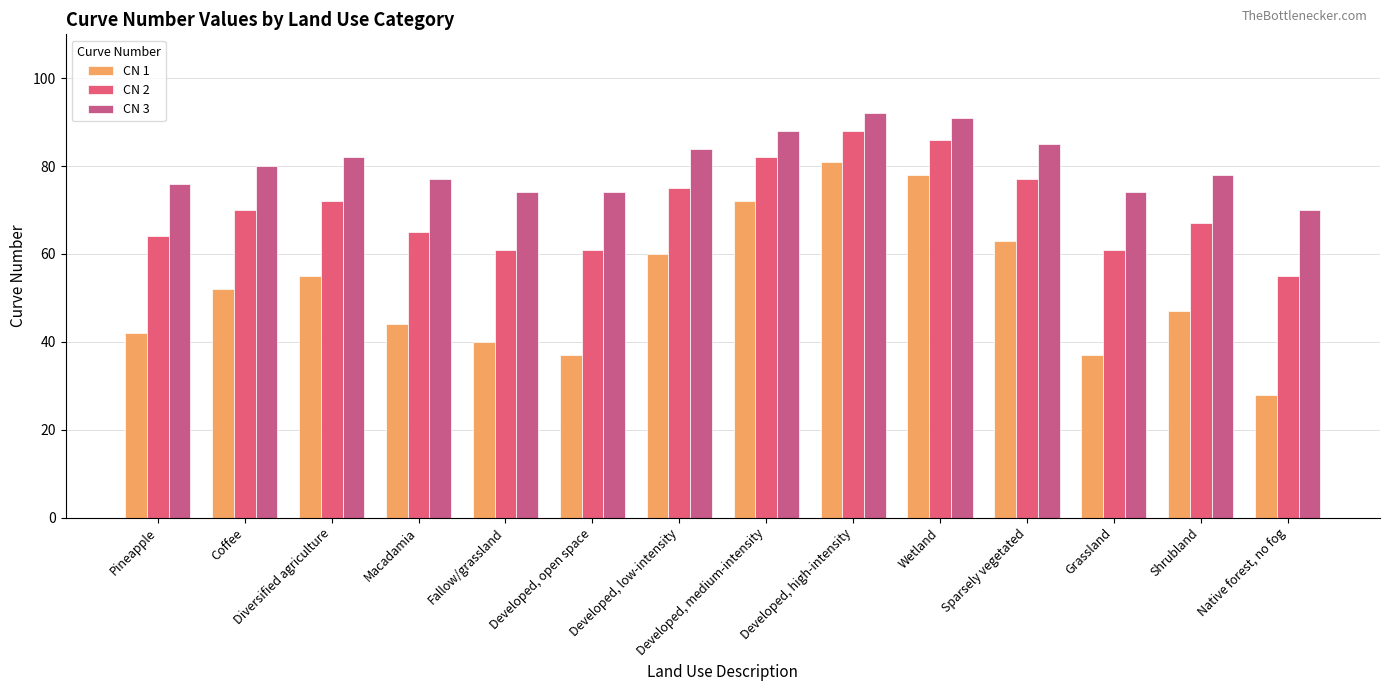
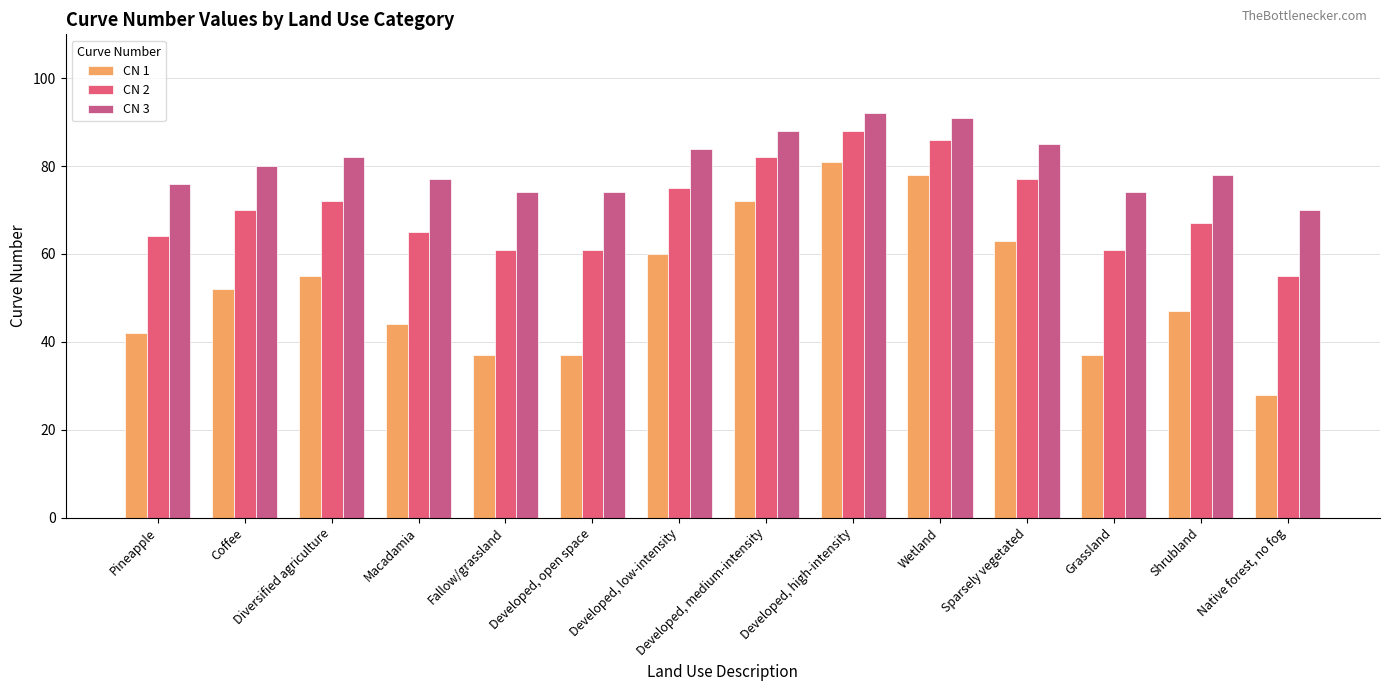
CN 1, Fallow/grassland: 40 -> 37
